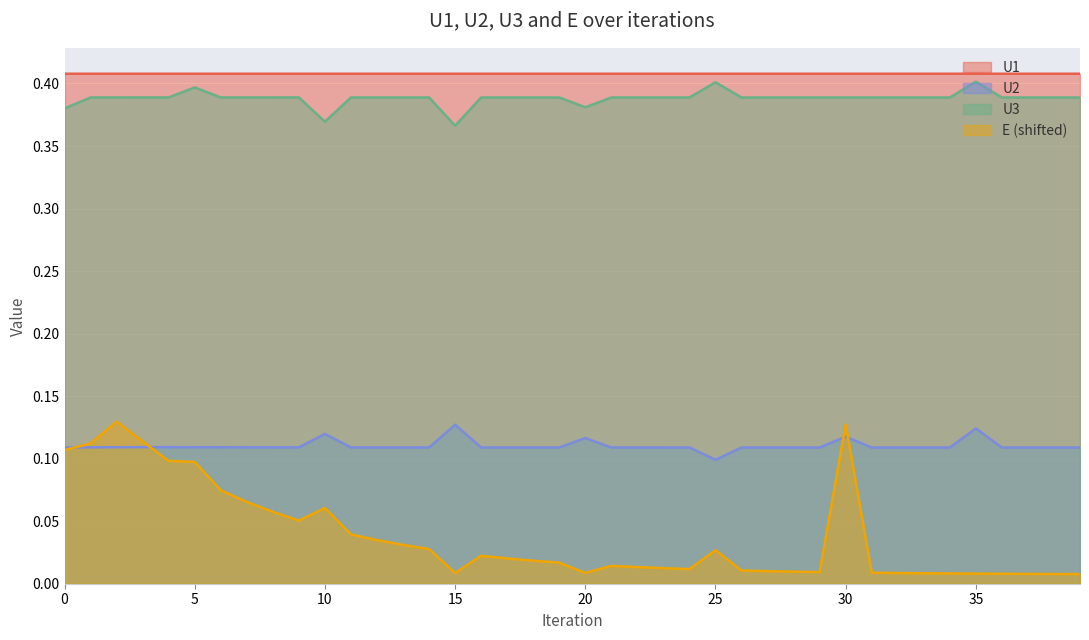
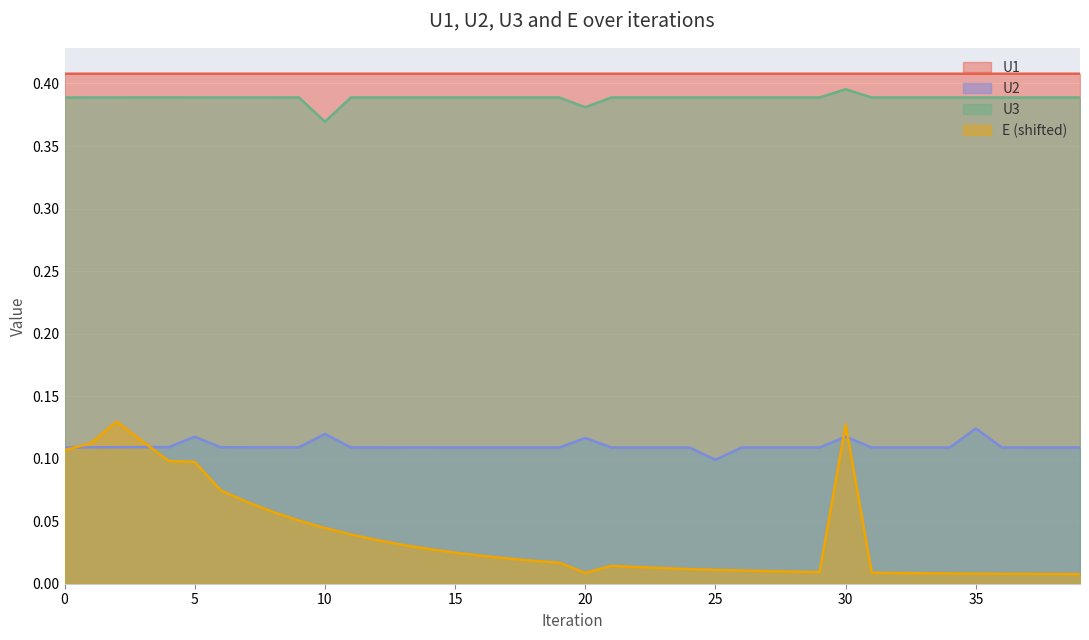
U3, 0: 0.380 -> 0.389
U2, 5: 0.109 -> 0.118
U3, 5: 0.397 -> 0.389
E (shifted), 10: 0.061 -> 0.045
U2, 15: 0.127 -> 0.109
U3, 15: 0.366 -> 0.389
E (shifted), 15: 0.009 -> 0.025
U3, 25: 0.401 -> 0.389
E (shifted), 25: 0.027 -> 0.011
U3, 30: 0.389 -> 0.395
U3, 35: 0.401 -> 0.389
